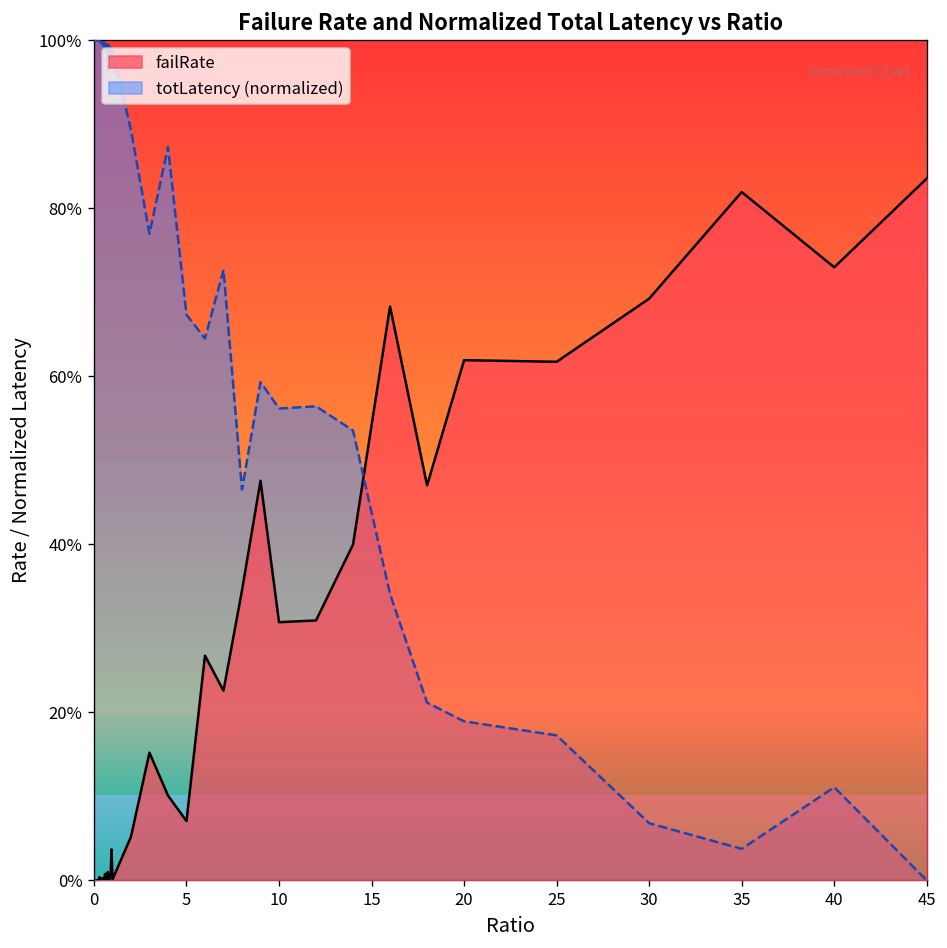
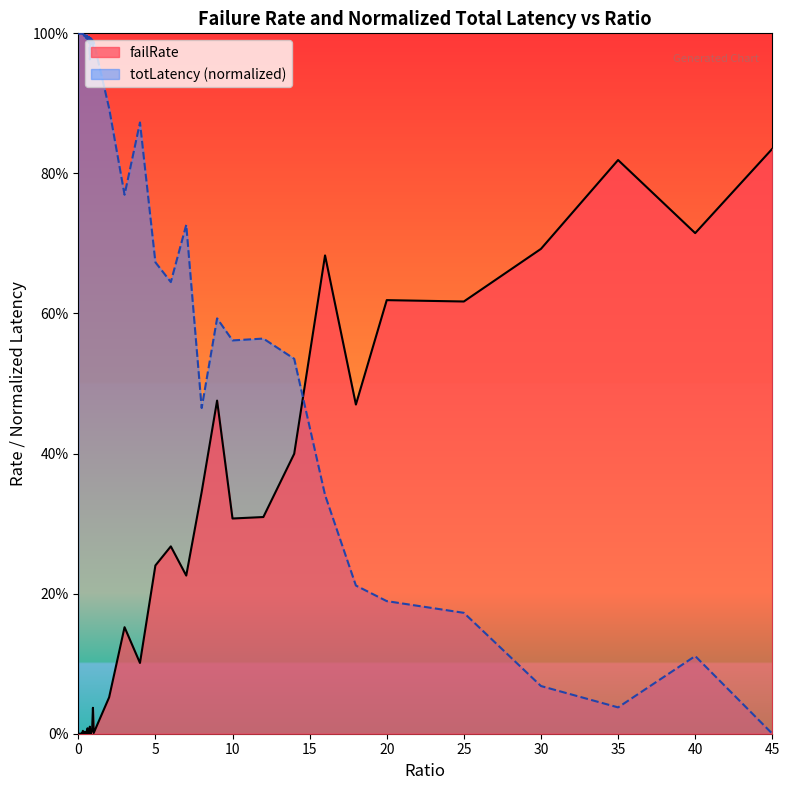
failRate, 5: 7% -> 24%
failRate, 40: 73% -> 71%
